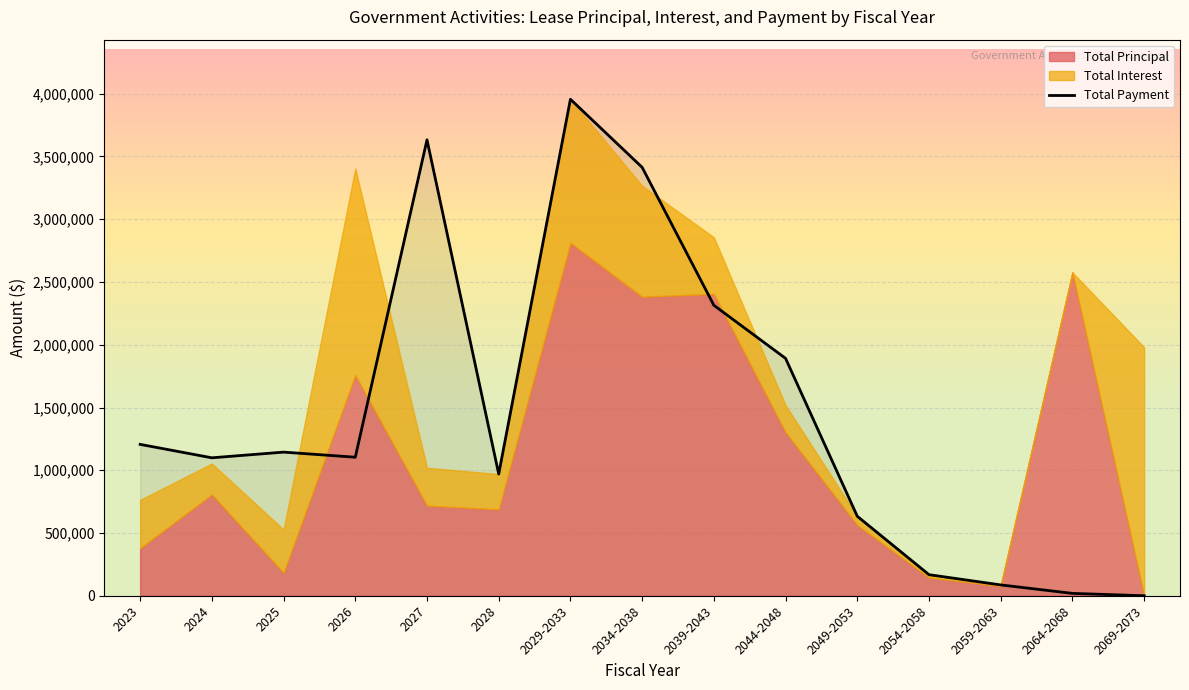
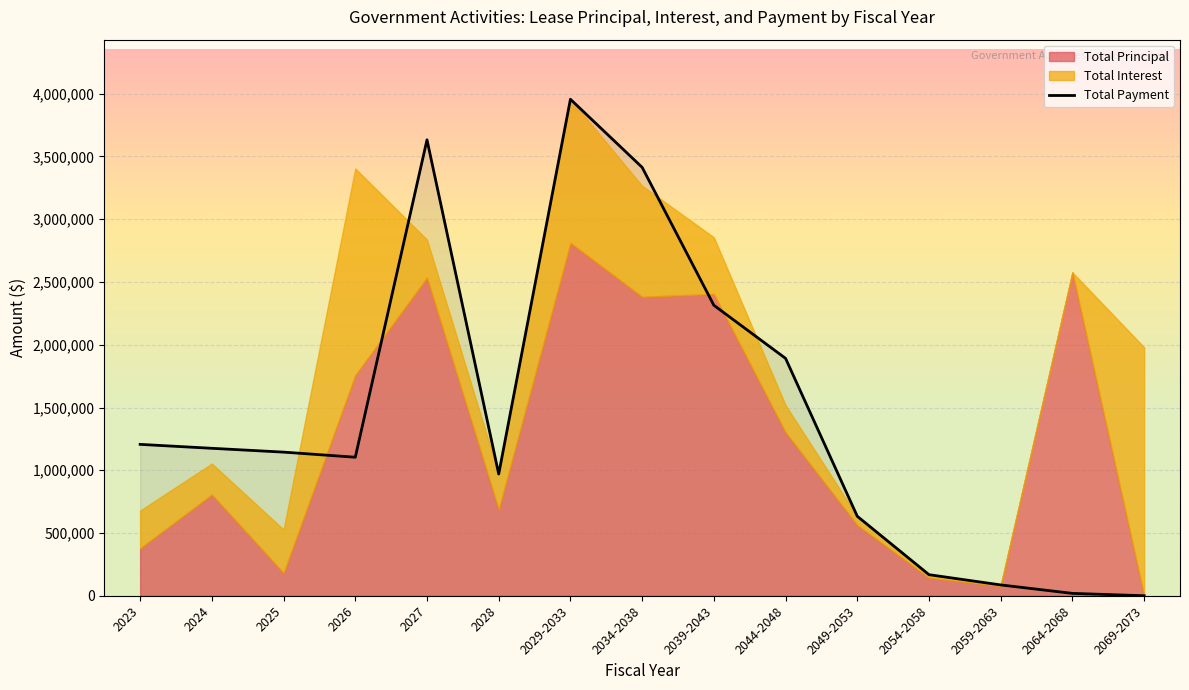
Total Interest, 2023: 390,000 -> 300,000
Total Payment, 2024: 1,100,000 -> 1,180,000
Total Principal, 2027: 720,000 -> 2,540,000
